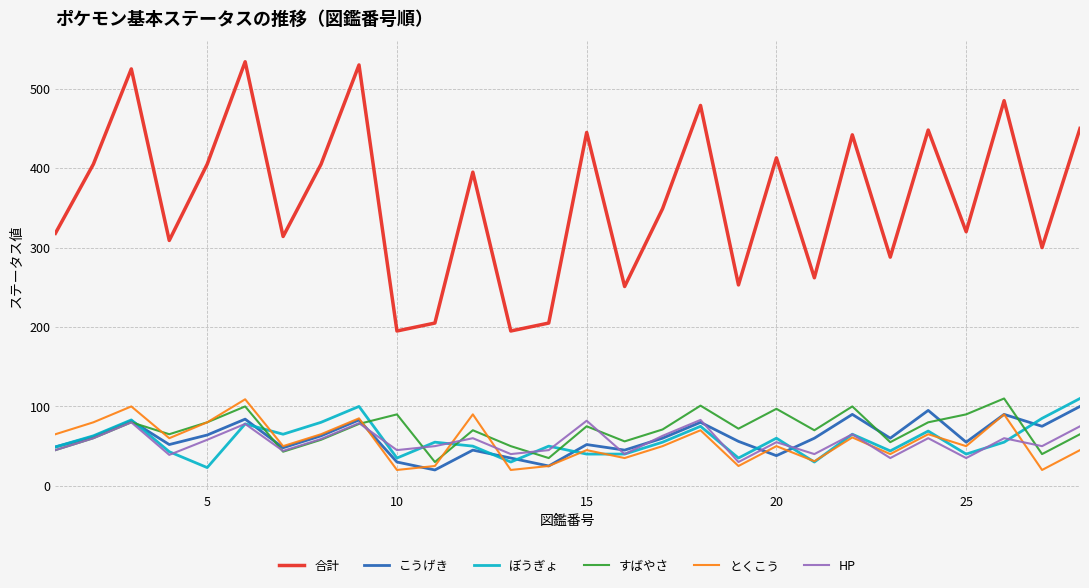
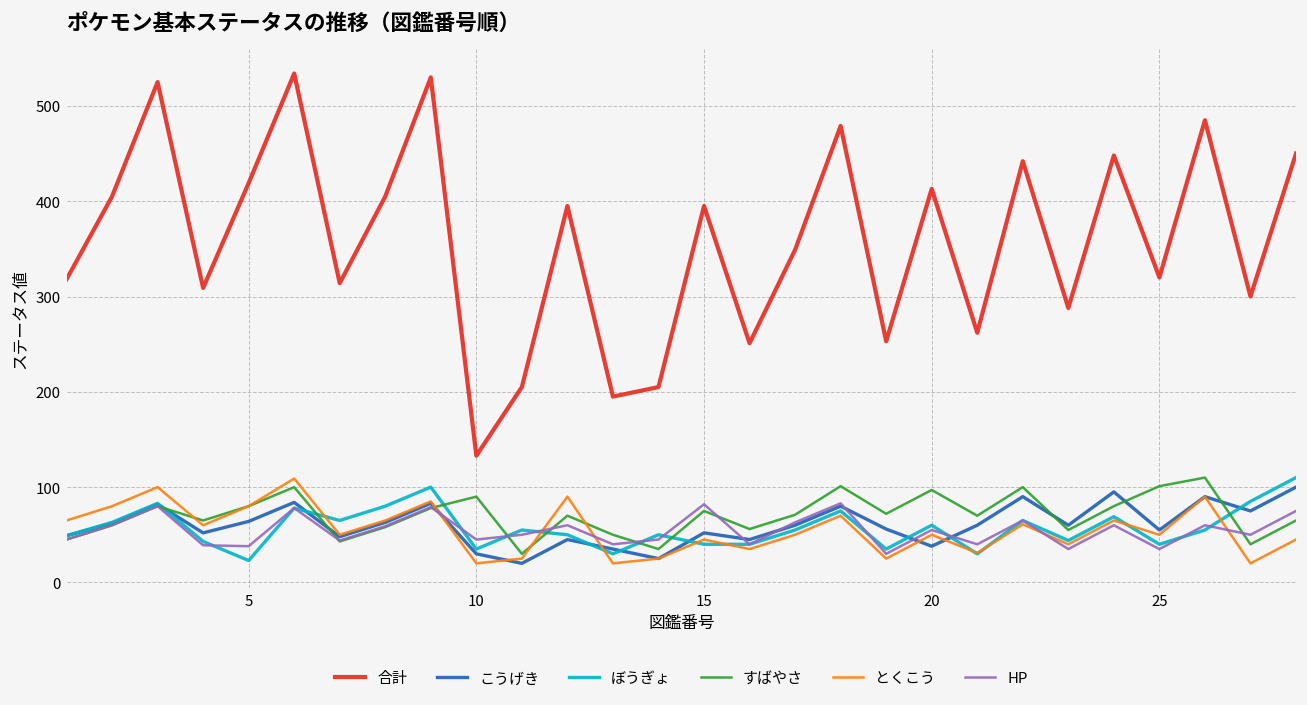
合計, 5: 410 -> 420
HP, 5: 60 -> 40
合計, 10: 200 -> 130
合計, 15: 450 -> 400
すばやさ, 25: 90 -> 100
